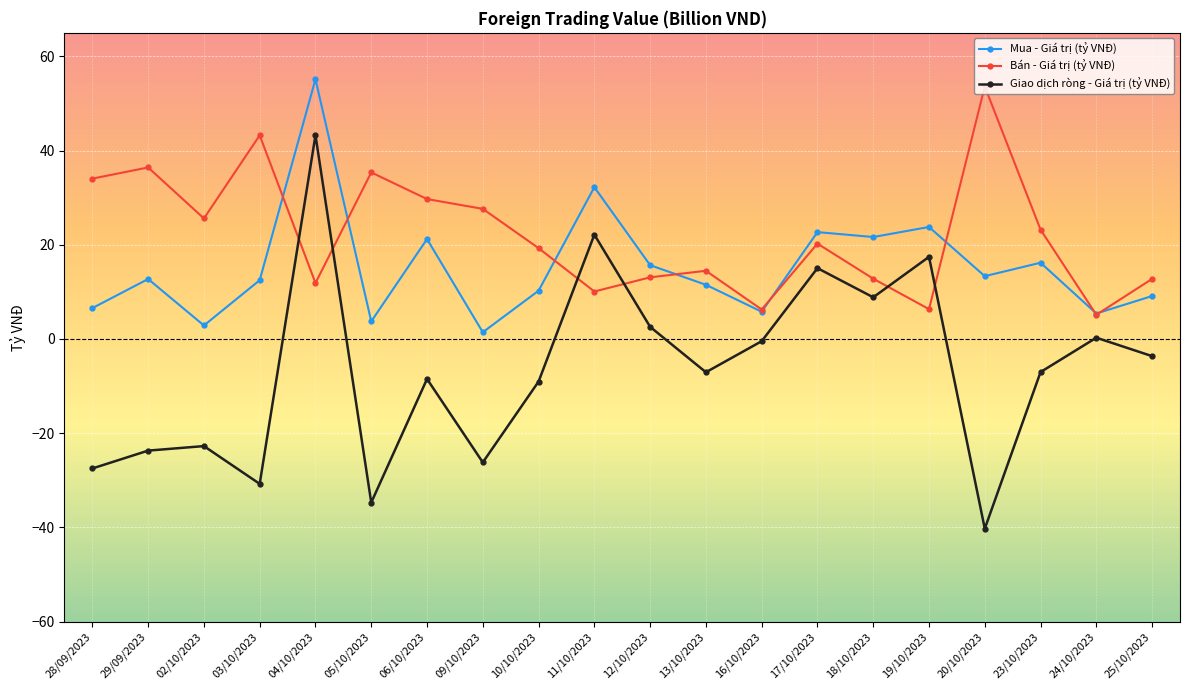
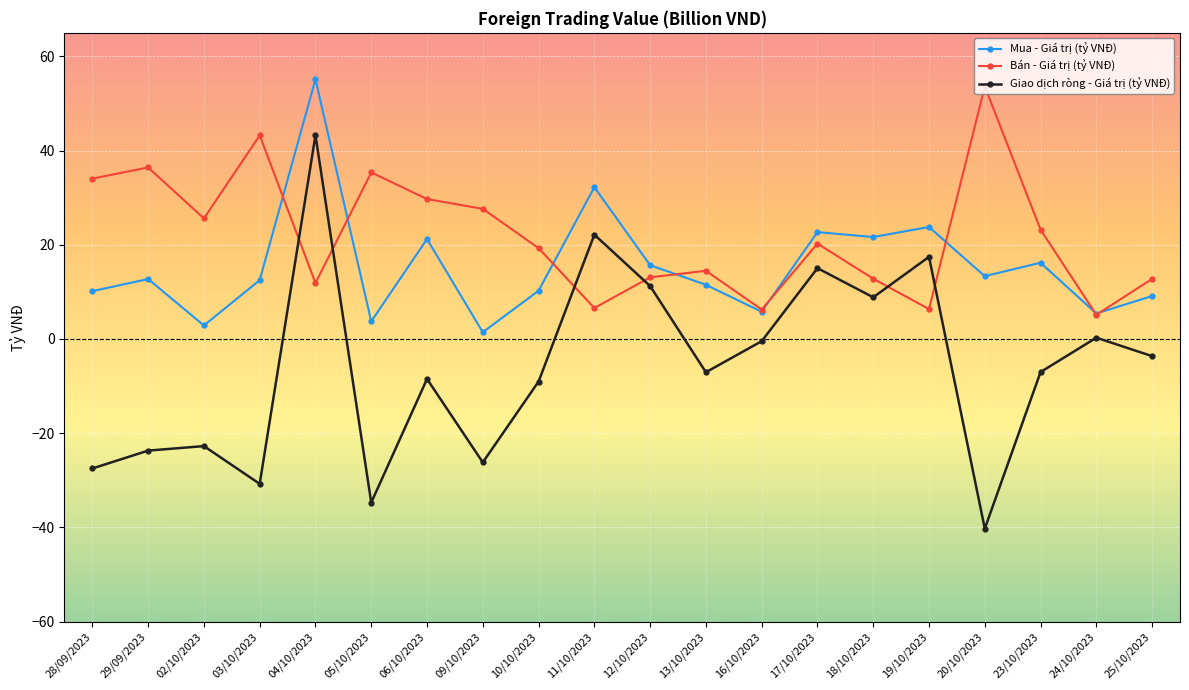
Mua - Giá trị (tỷ VNĐ), 28/09/2023: 7 -> 10
Bán - Giá trị (tỷ VNĐ), 11/10/2023: 10 -> 7
Giao dịch ròng - Giá trị (tỷ VNĐ), 12/10/2023: 3 -> 11
